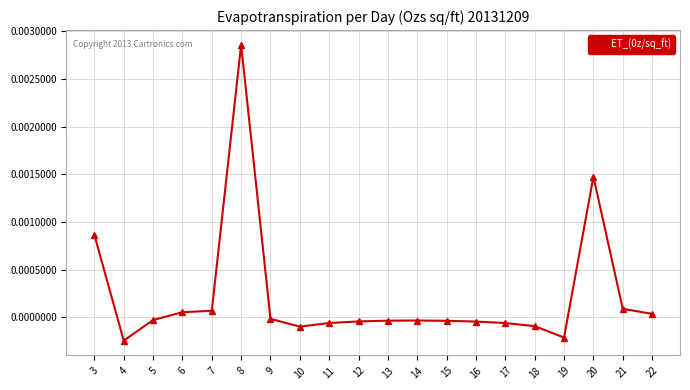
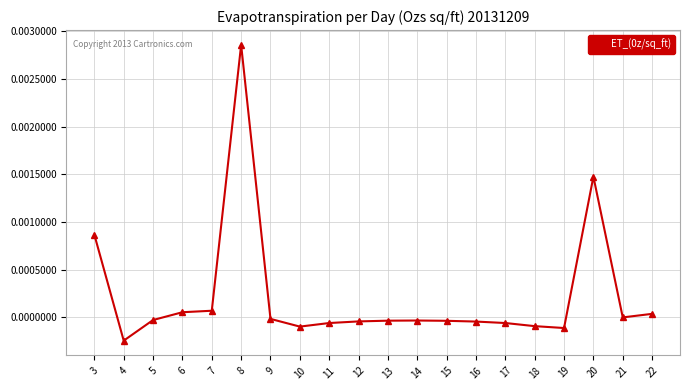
19: -0.0002 -> -0.0001
21: 0.0001 -> 0.0000
